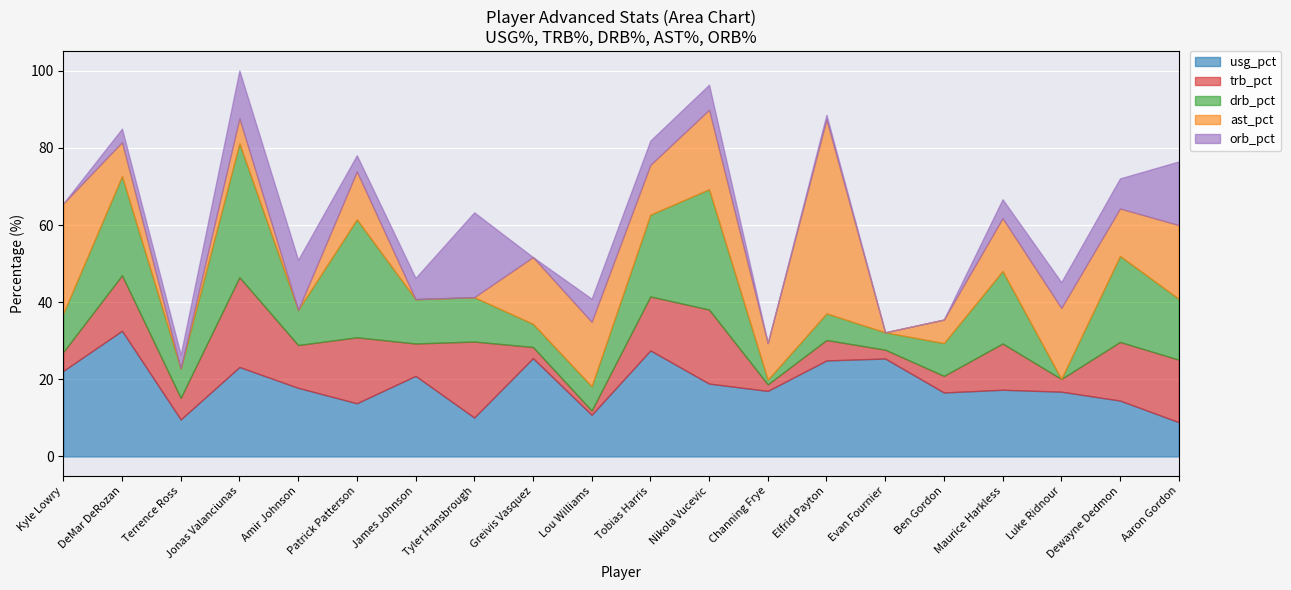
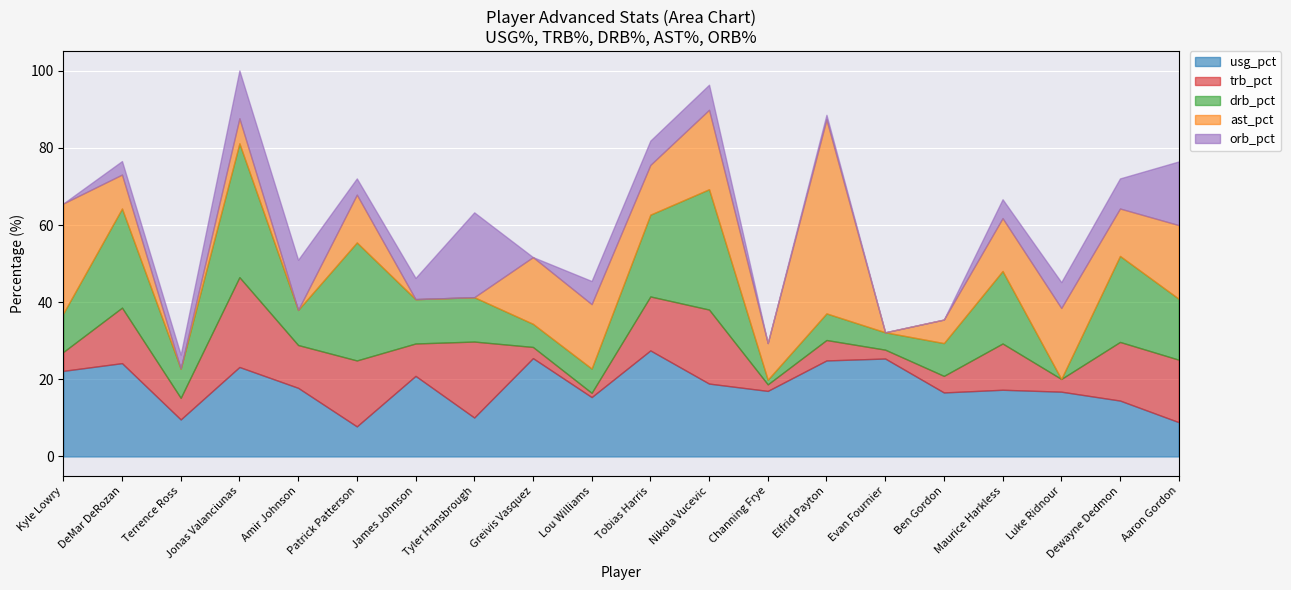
usg_pct, DeMar DeRozan: 33 -> 24
usg_pct, Patrick Patterson: 14 -> 8
usg_pct, Lou Williams: 11 -> 15
